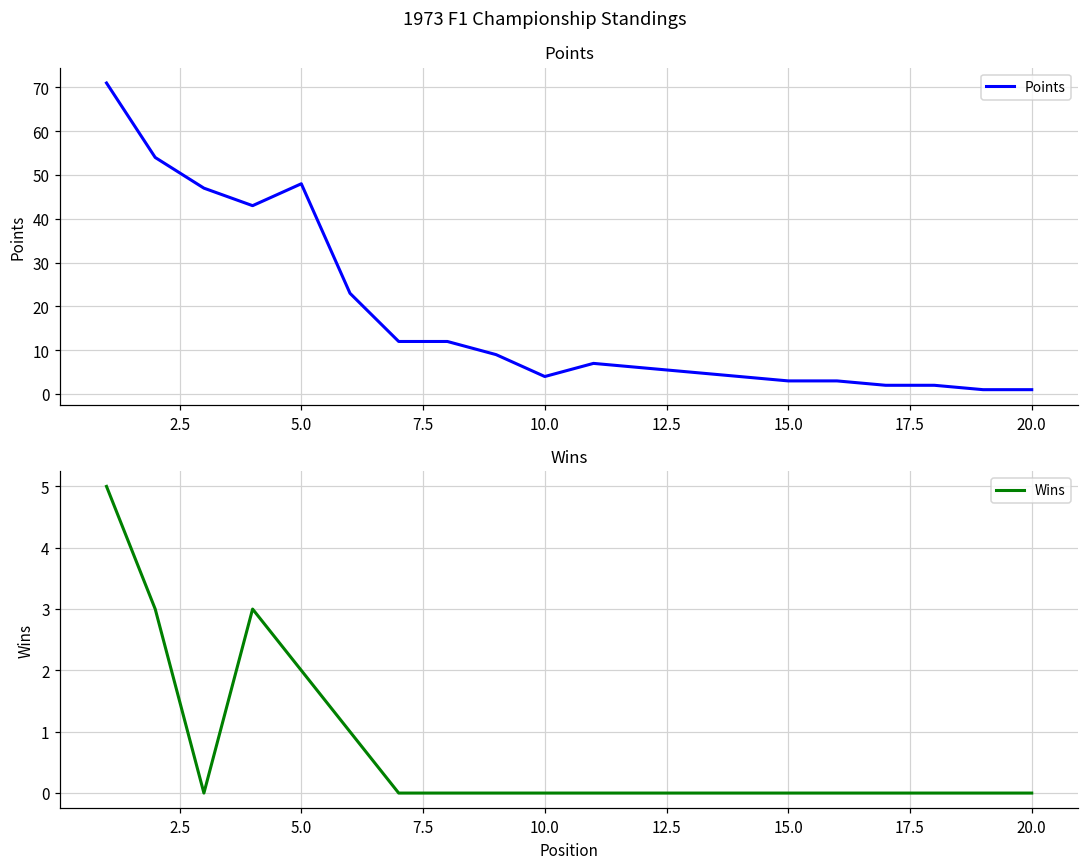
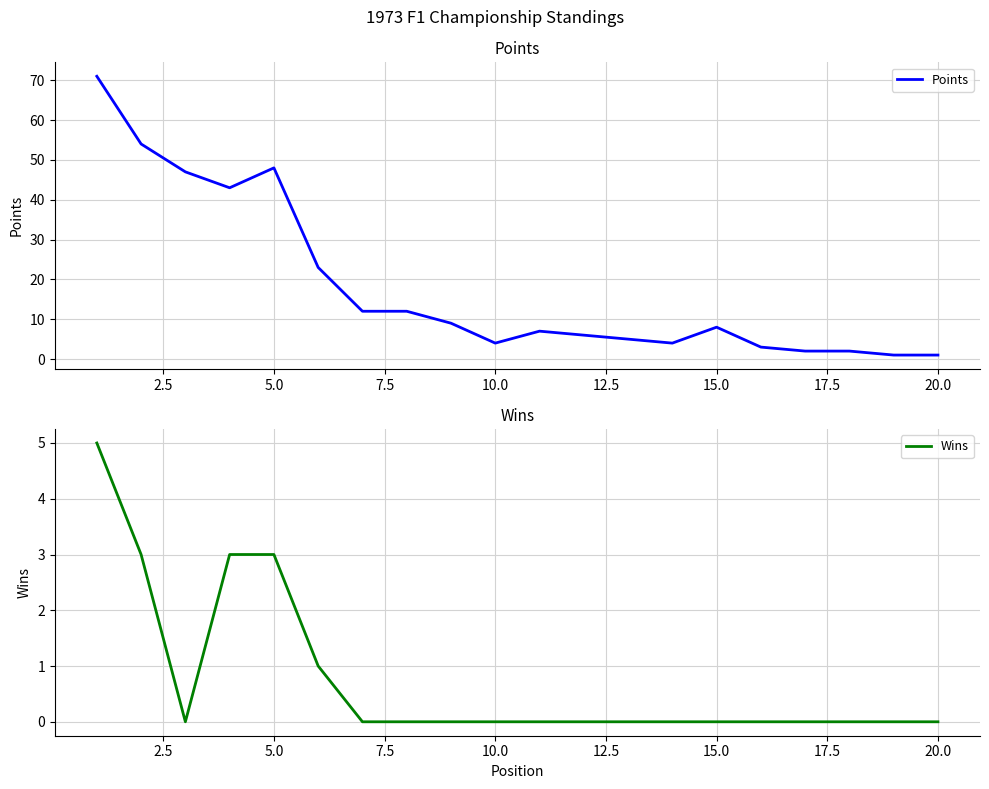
Points, 15.0: 3 -> 8
Wins, 5.0: 2 -> 3
